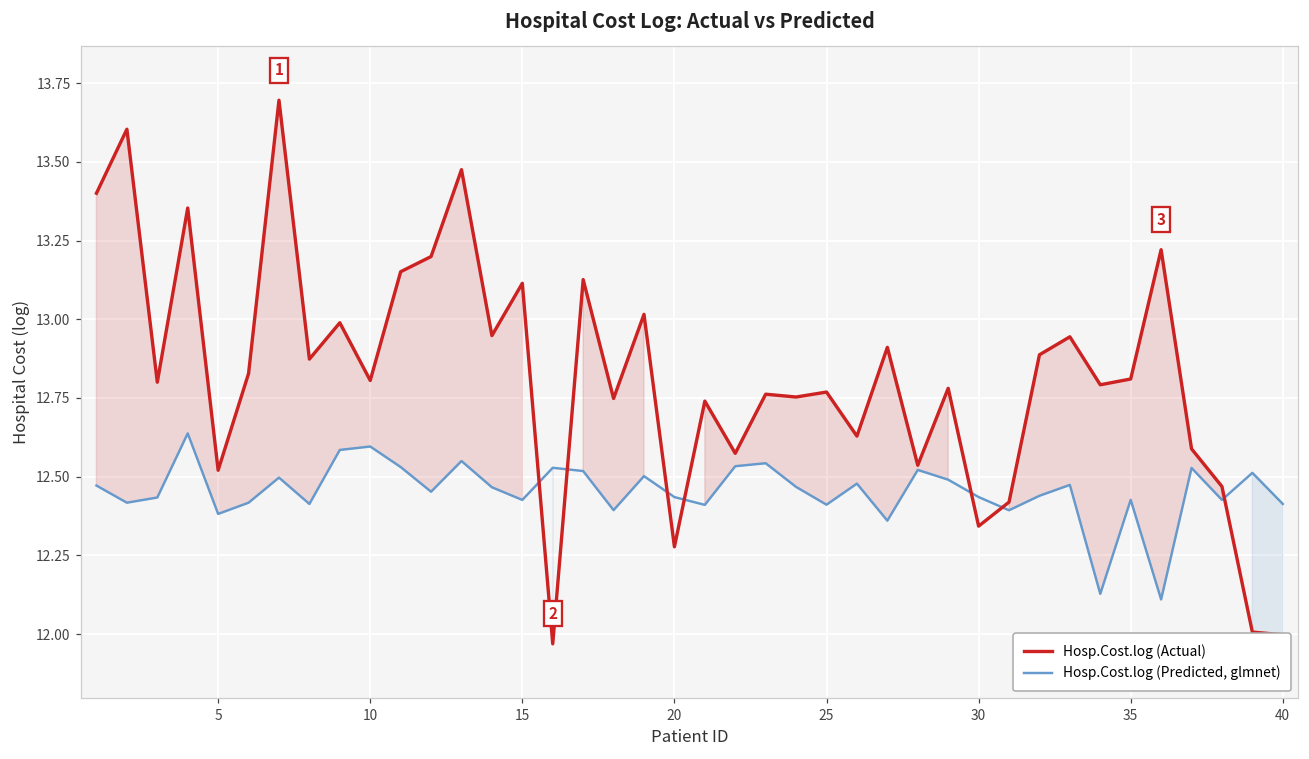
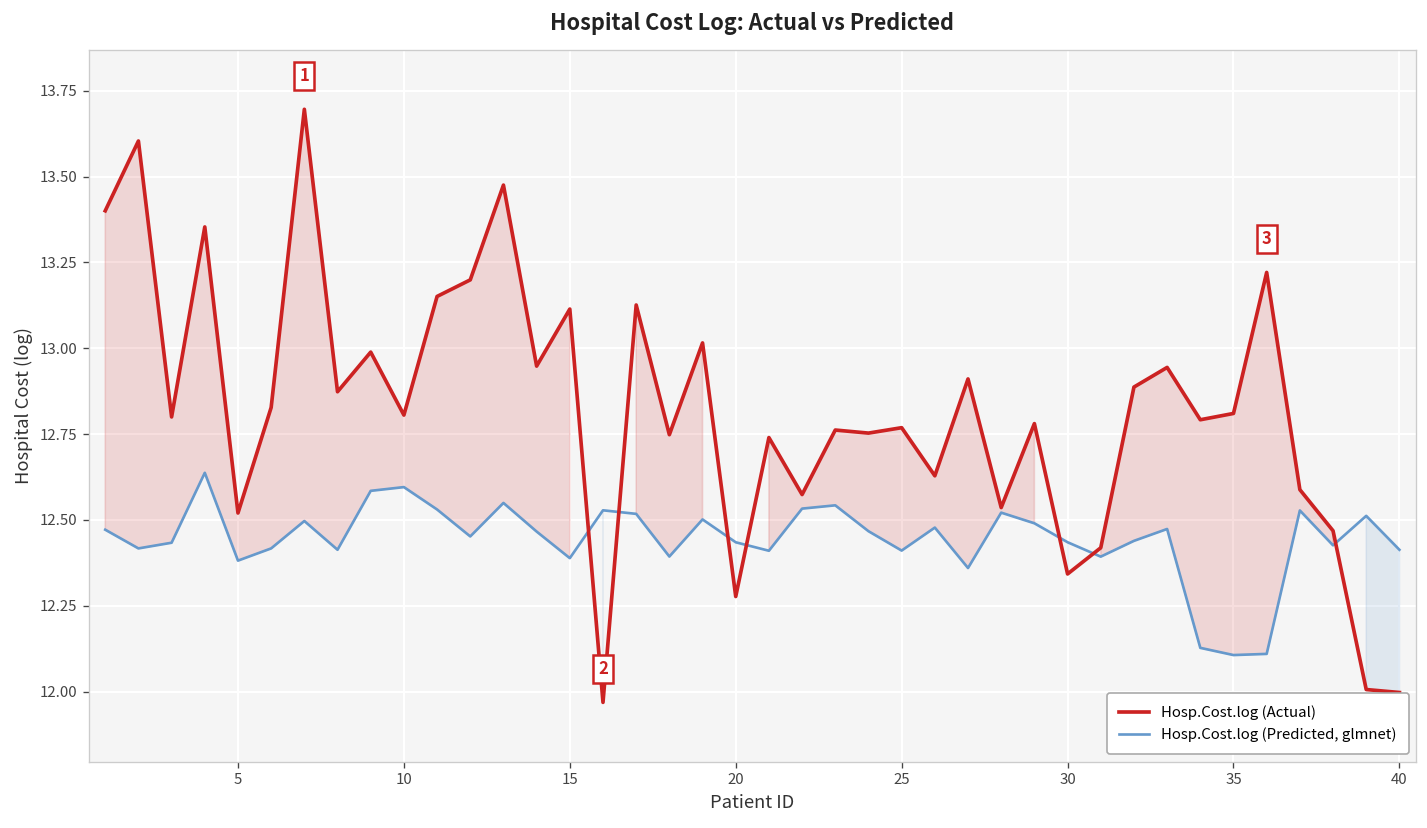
Hosp.Cost.log (Predicted, glmnet), 15: 12.43 -> 12.39
Hosp.Cost.log (Predicted, glmnet), 35: 12.43 -> 12.11
